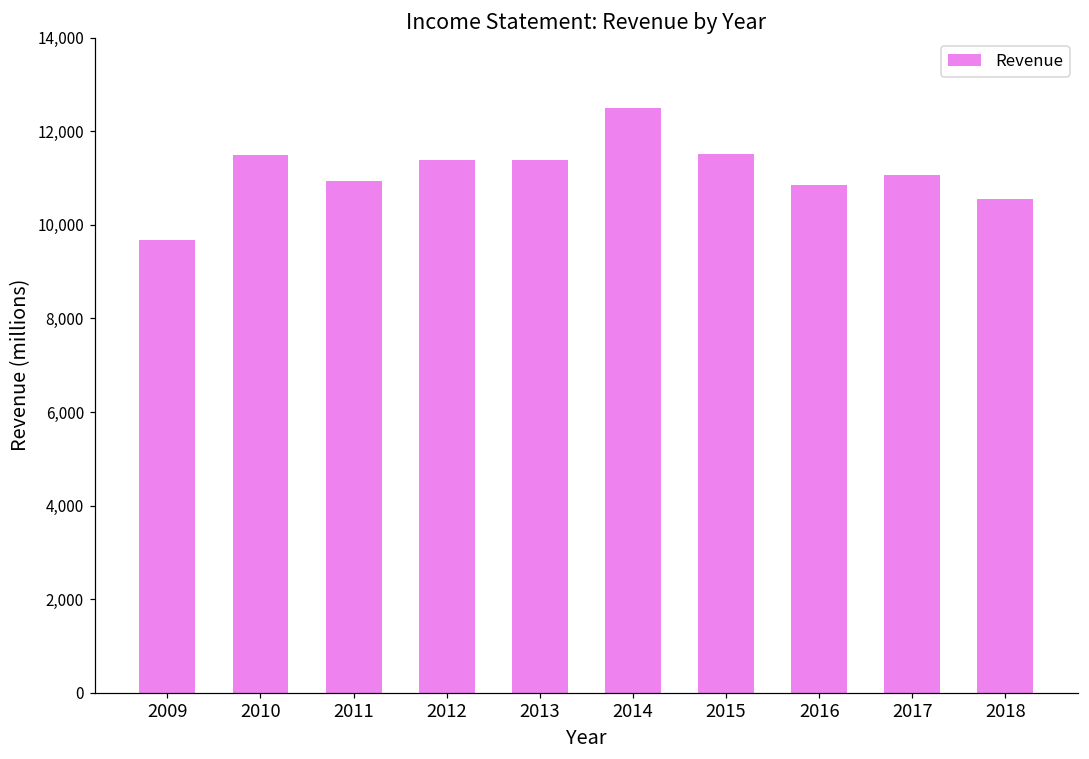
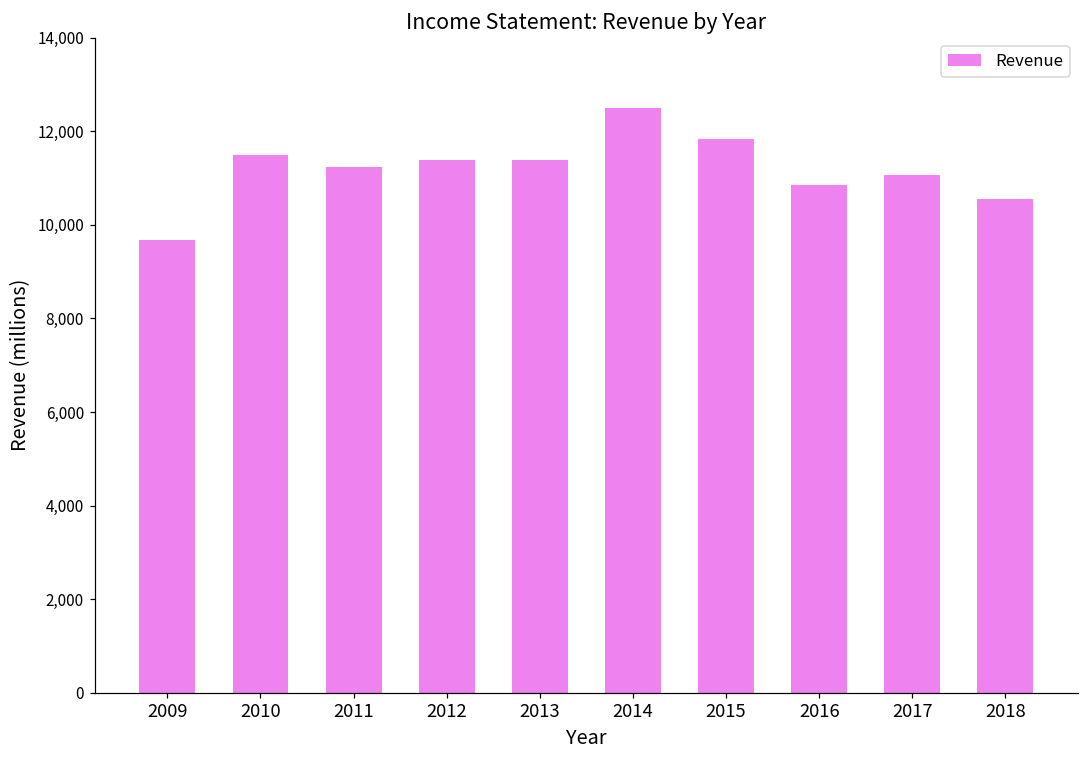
2011: 10,900 -> 11,200
2015: 11,500 -> 11,800
